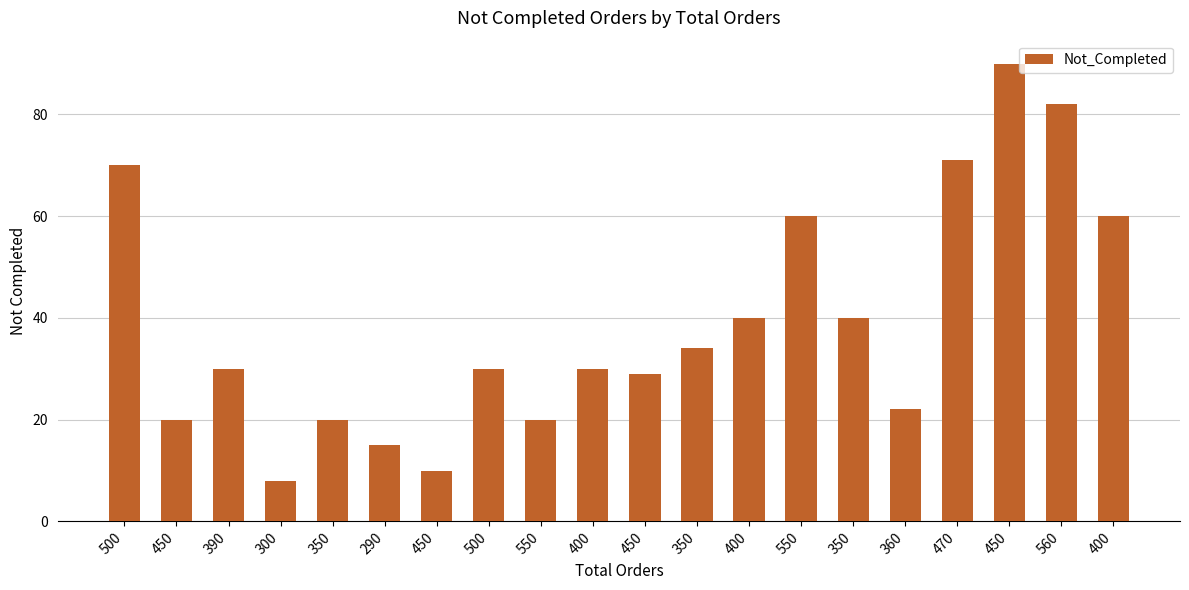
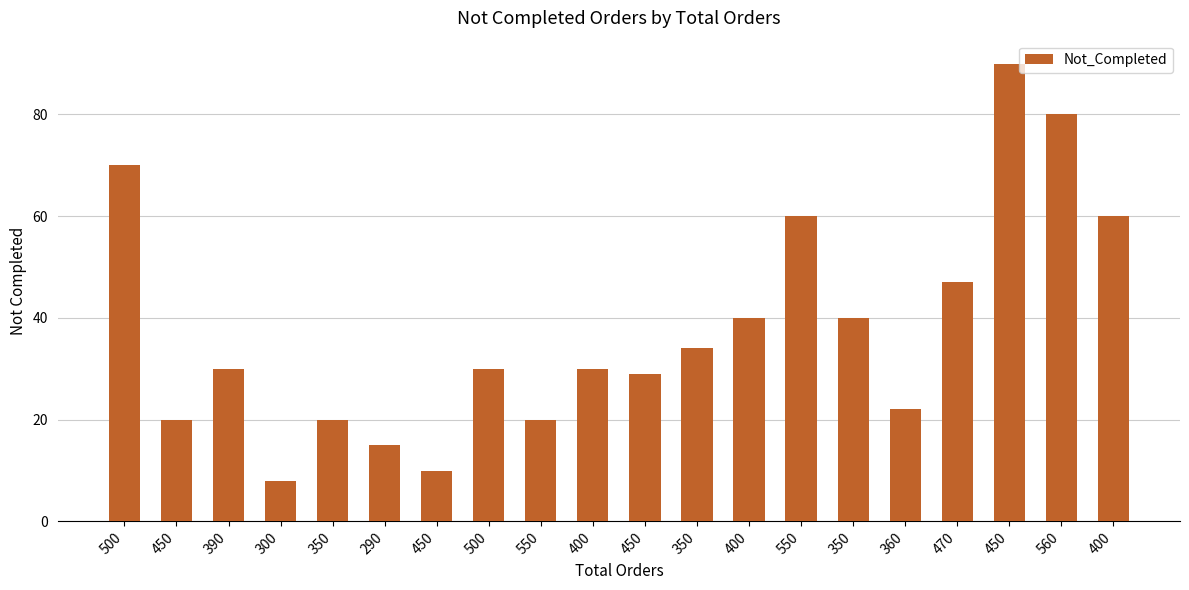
470: 71 -> 47
560: 82 -> 80
